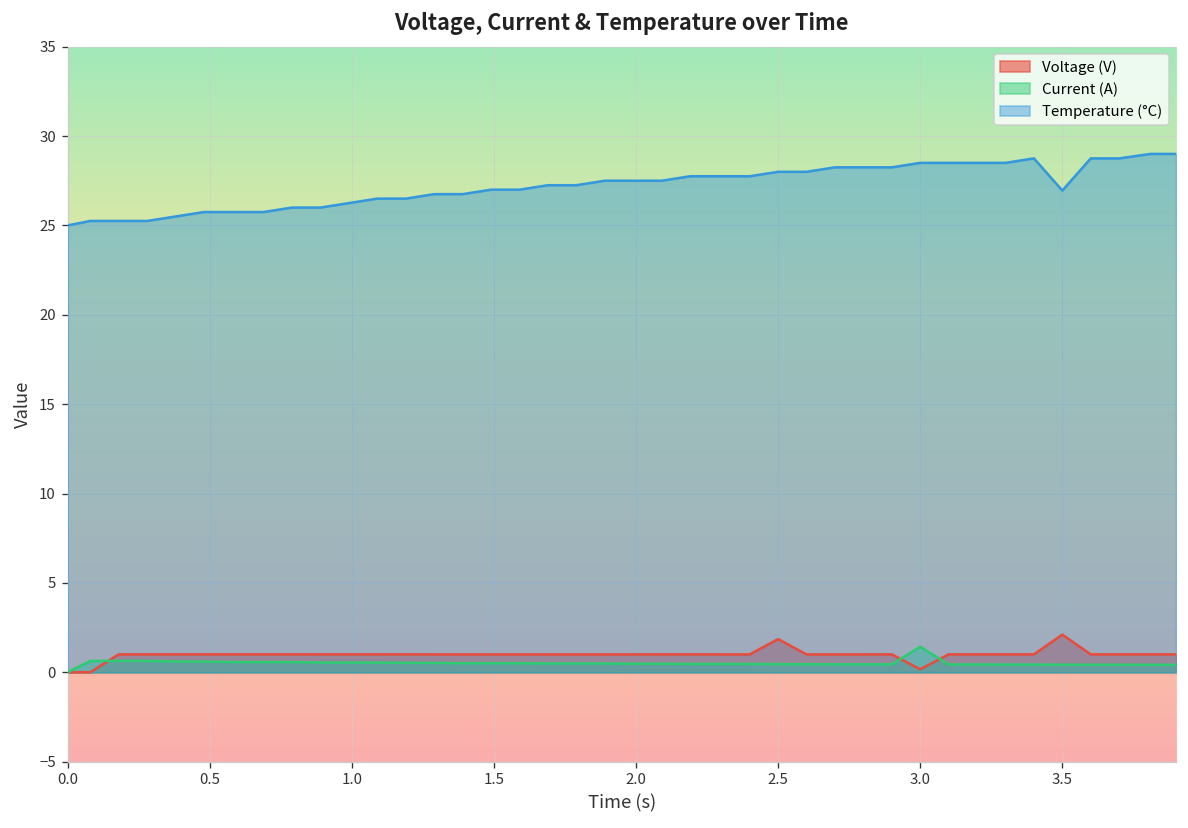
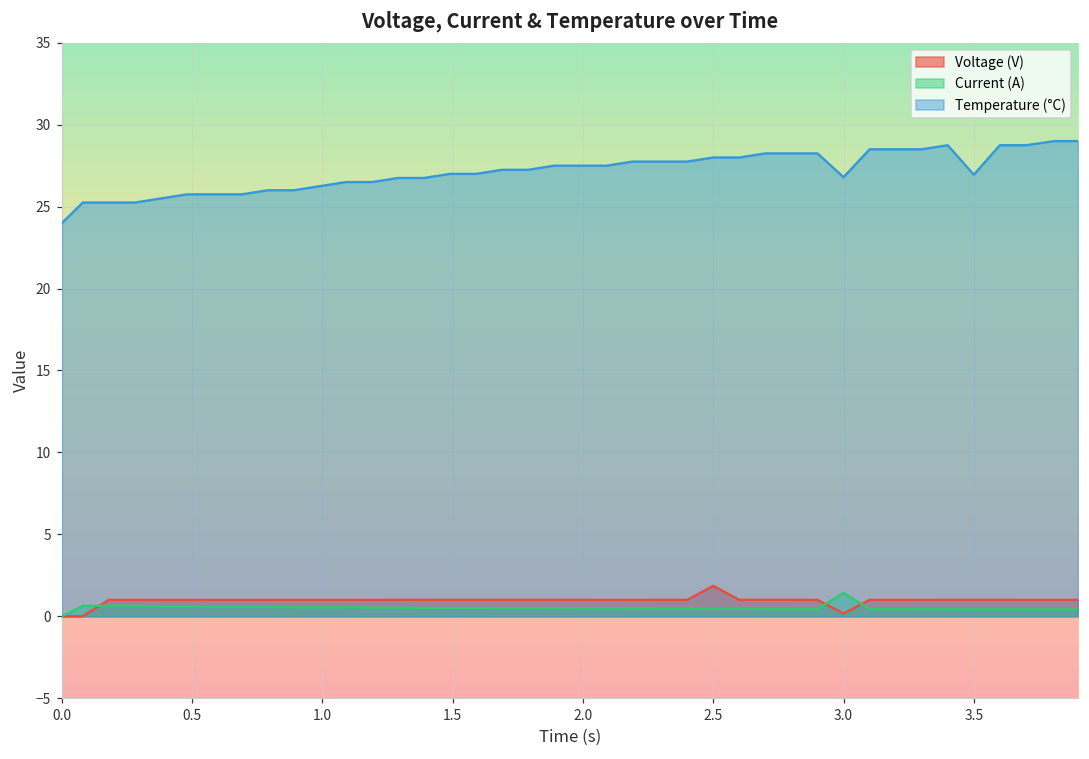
Temperature (°C), 0.0: 25 -> 24
Temperature (°C), 3.0: 28.5 -> 26.8
Voltage (V), 3.5: 2.1 -> 1.0
